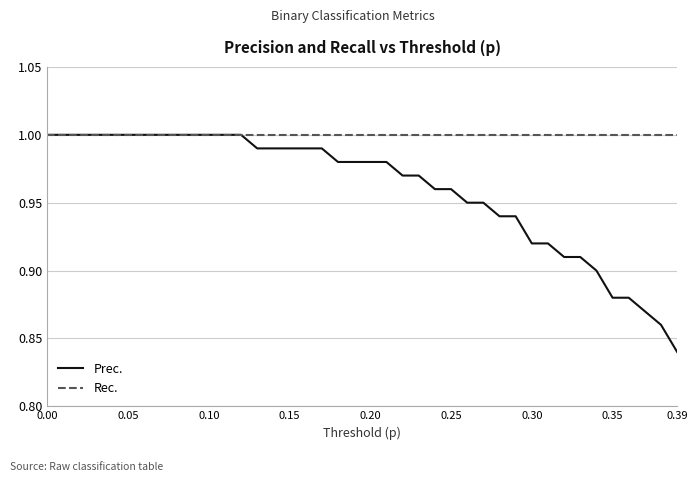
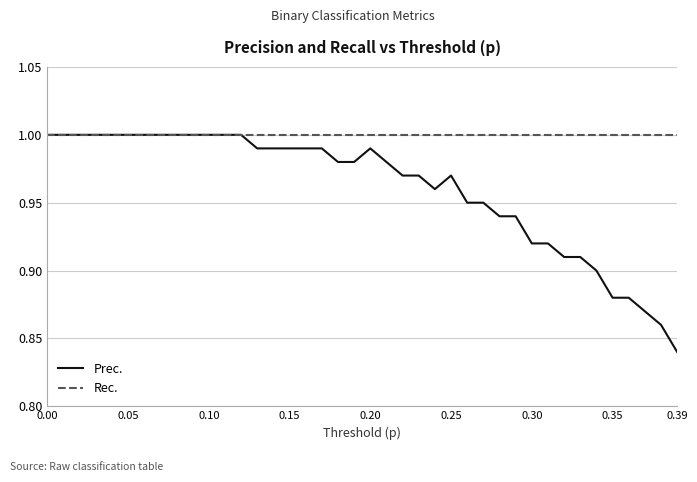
Prec., 0.20: 0.98 -> 0.99
Prec., 0.25: 0.96 -> 0.97
